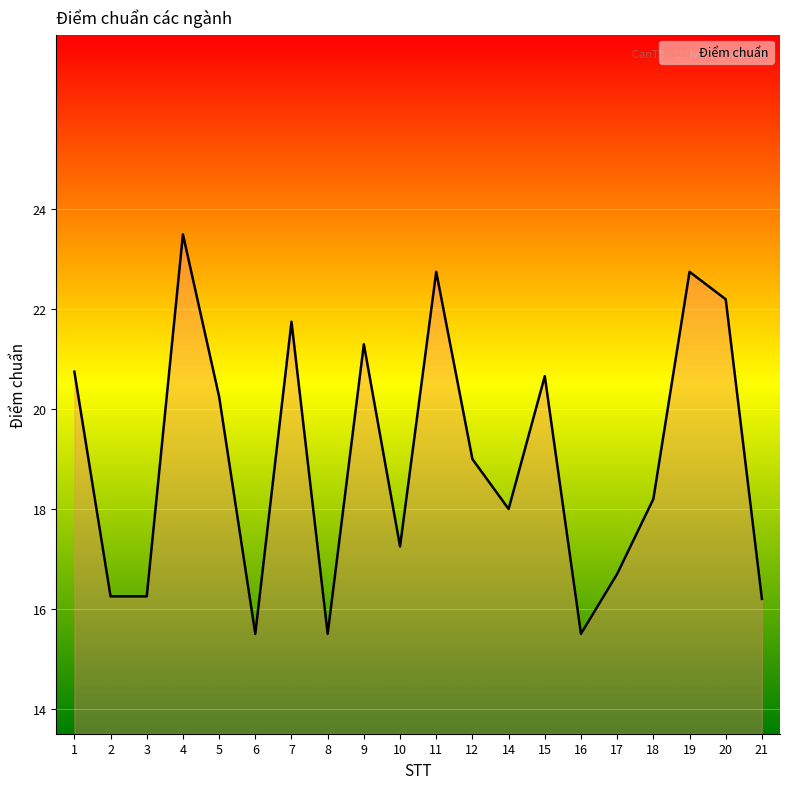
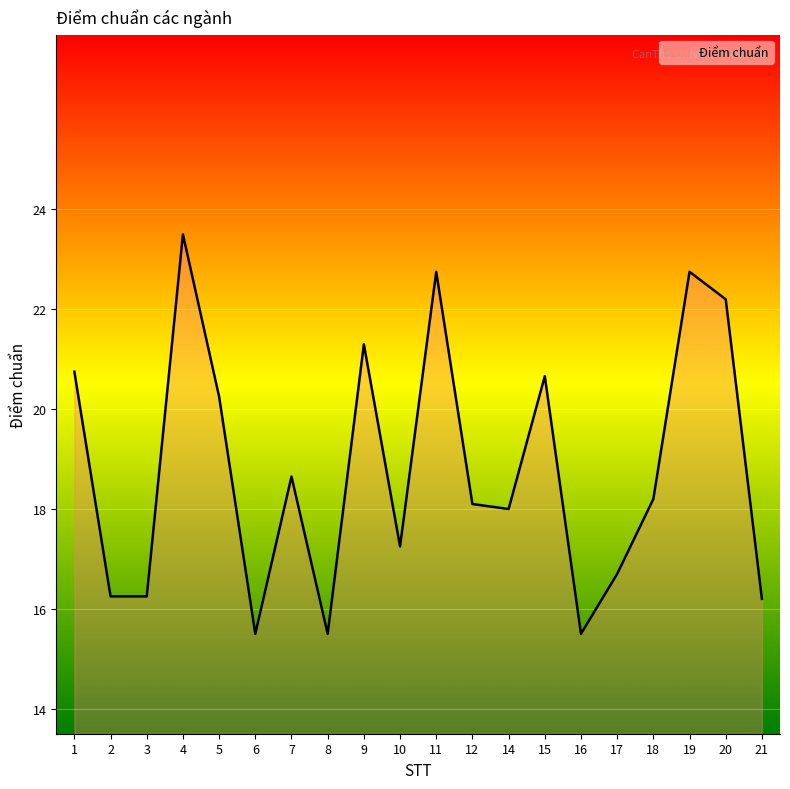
7: 21.8 -> 18.7
12: 19.0 -> 18.1
